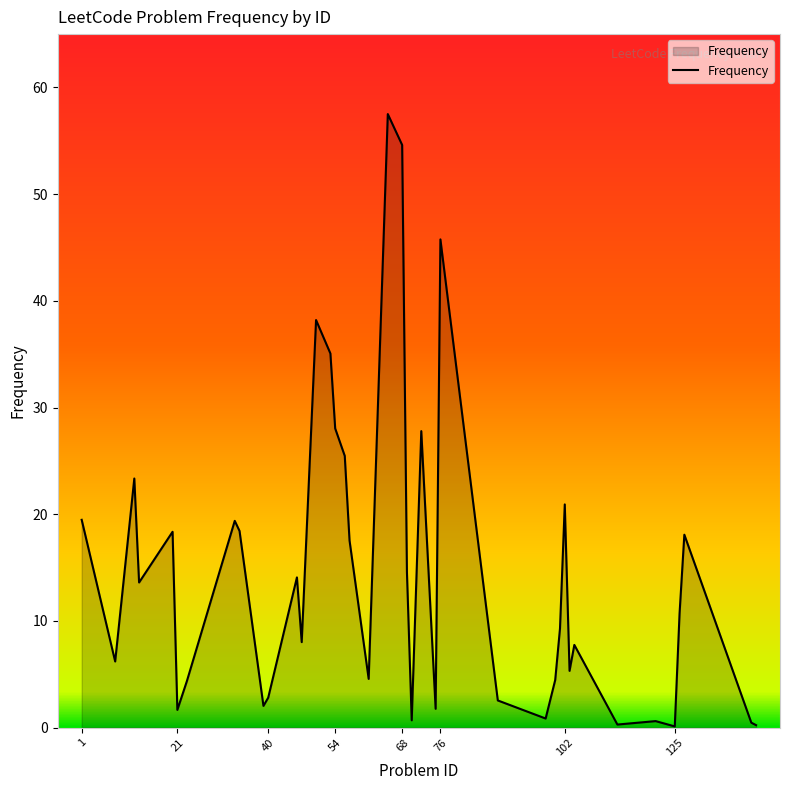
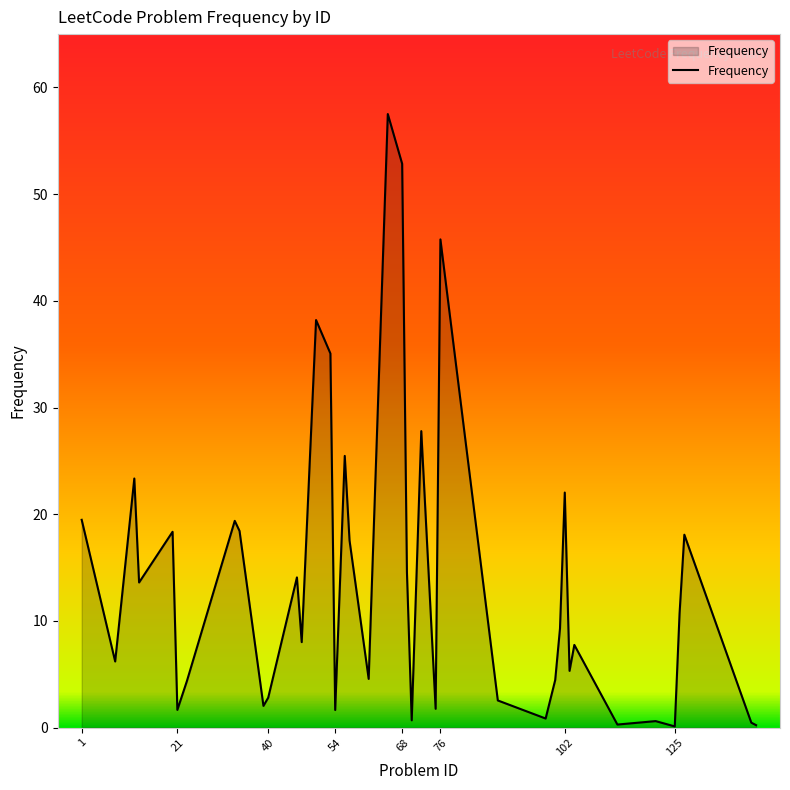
54: 28.0 -> 1.6
68: 54.6 -> 52.8
102: 20.9 -> 22.0
